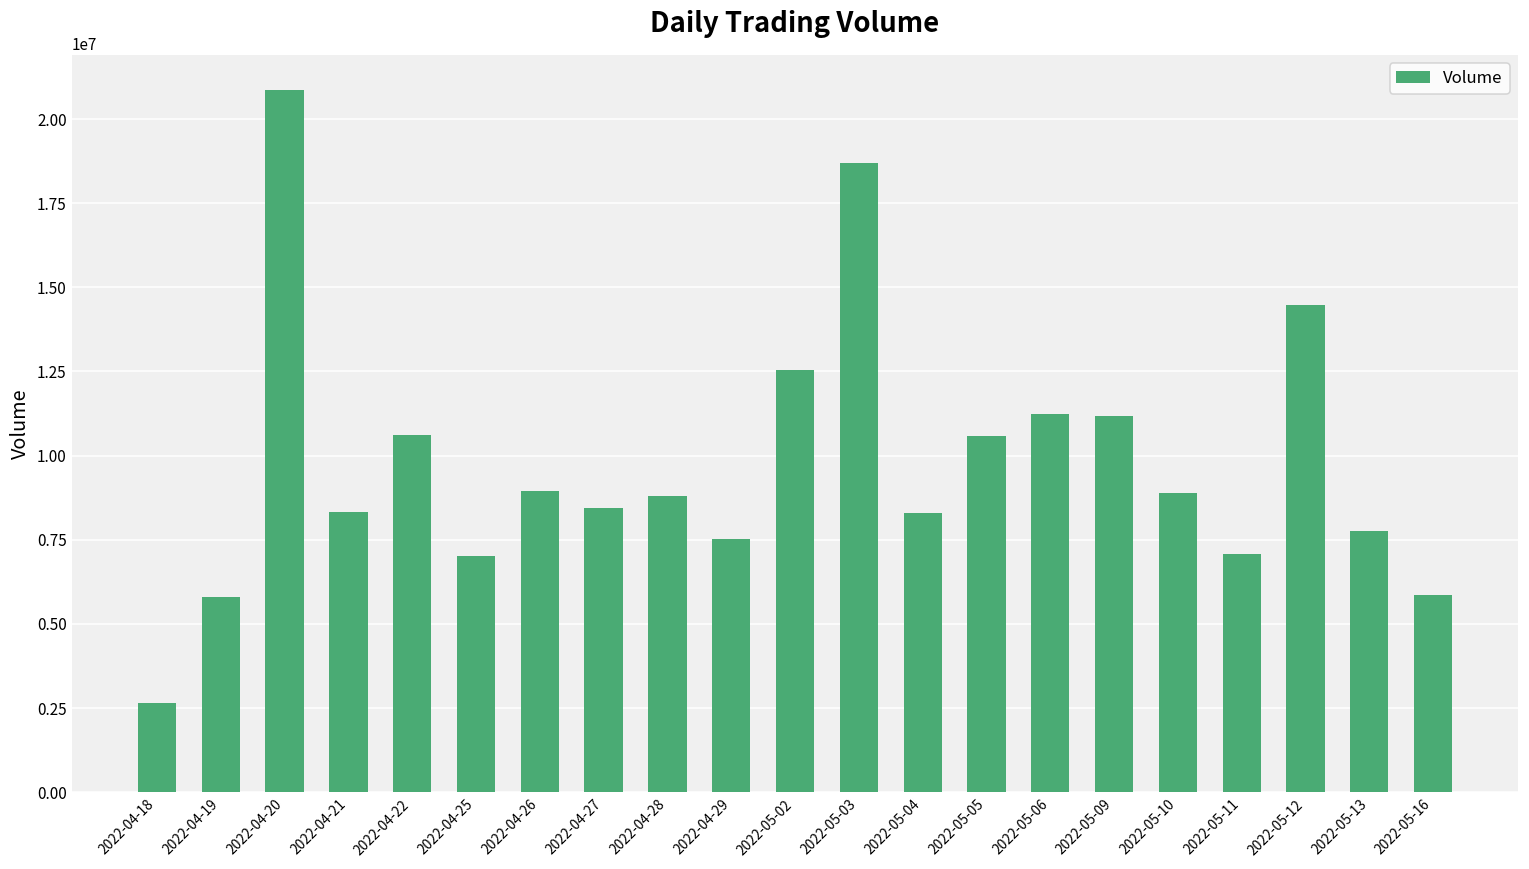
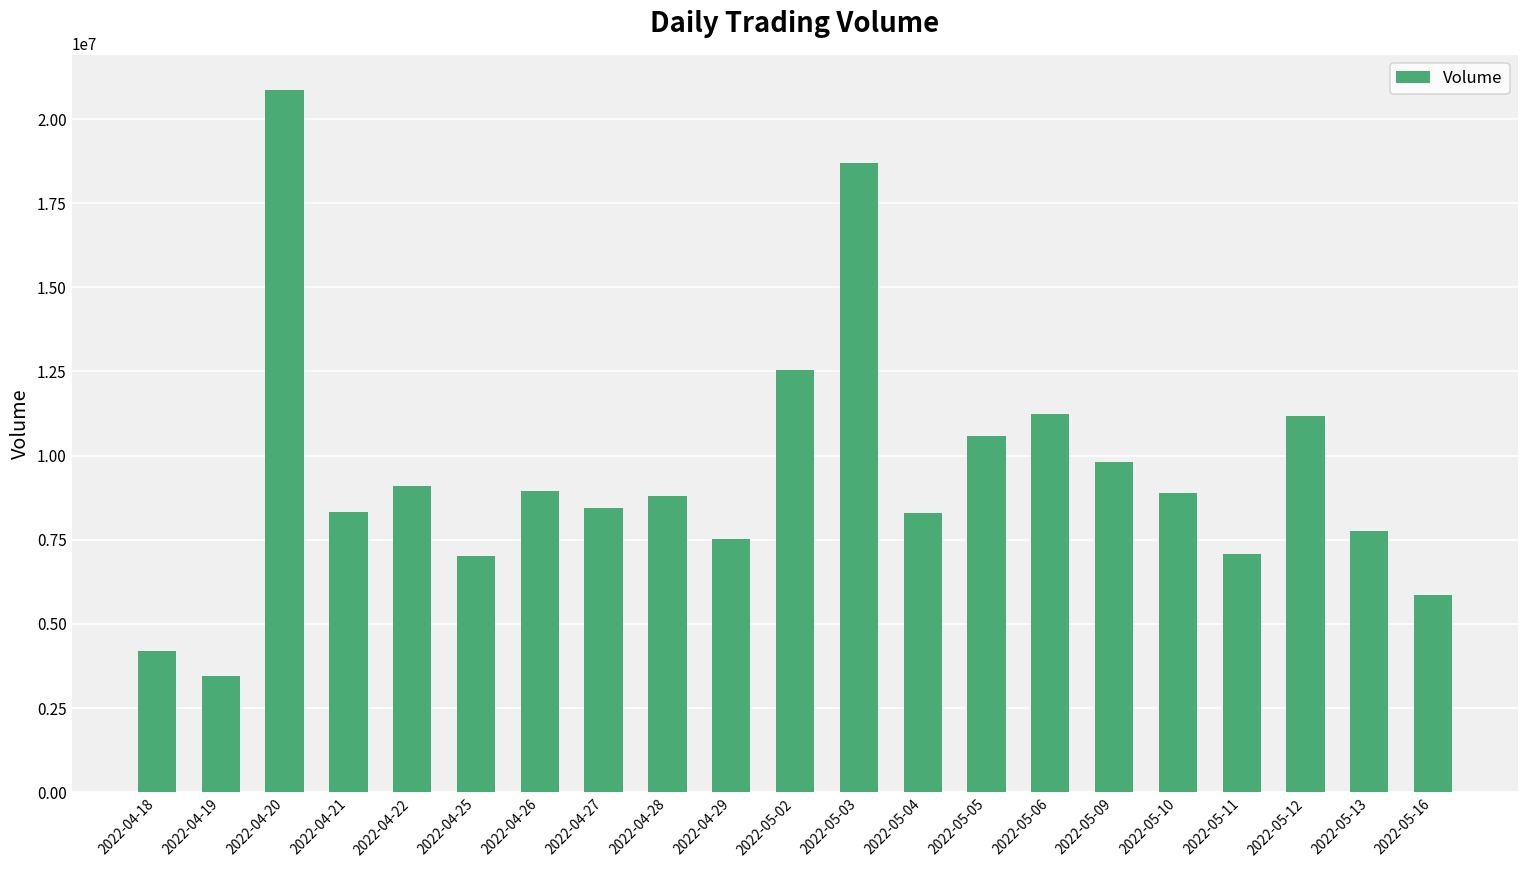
2022-04-18: 2600000 -> 4200000
2022-04-19: 5800000 -> 3400000
2022-04-22: 10600000 -> 9100000
2022-05-09: 11200000 -> 9800000
2022-05-12: 14500000 -> 11200000
